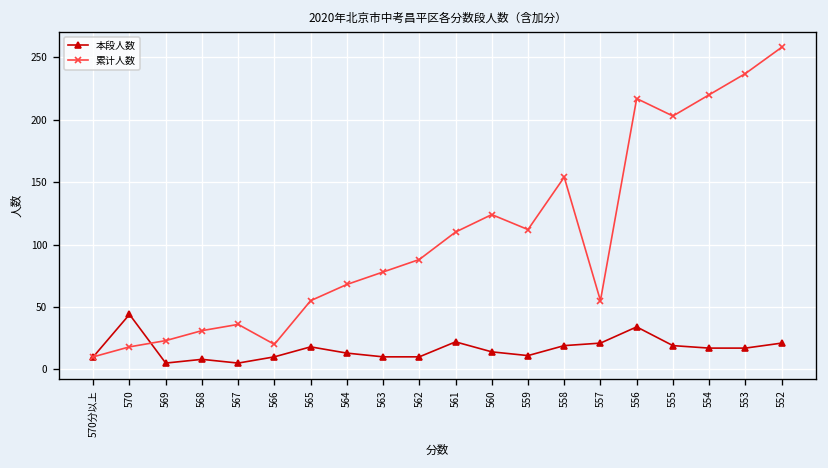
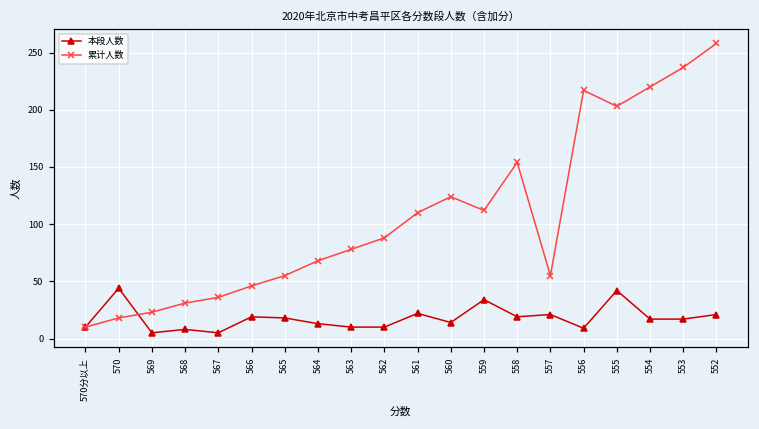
本段人数, 566: 10 -> 19
累计人数, 566: 20 -> 46
本段人数, 559: 11 -> 34
本段人数, 556: 34 -> 9
本段人数, 555: 19 -> 42
